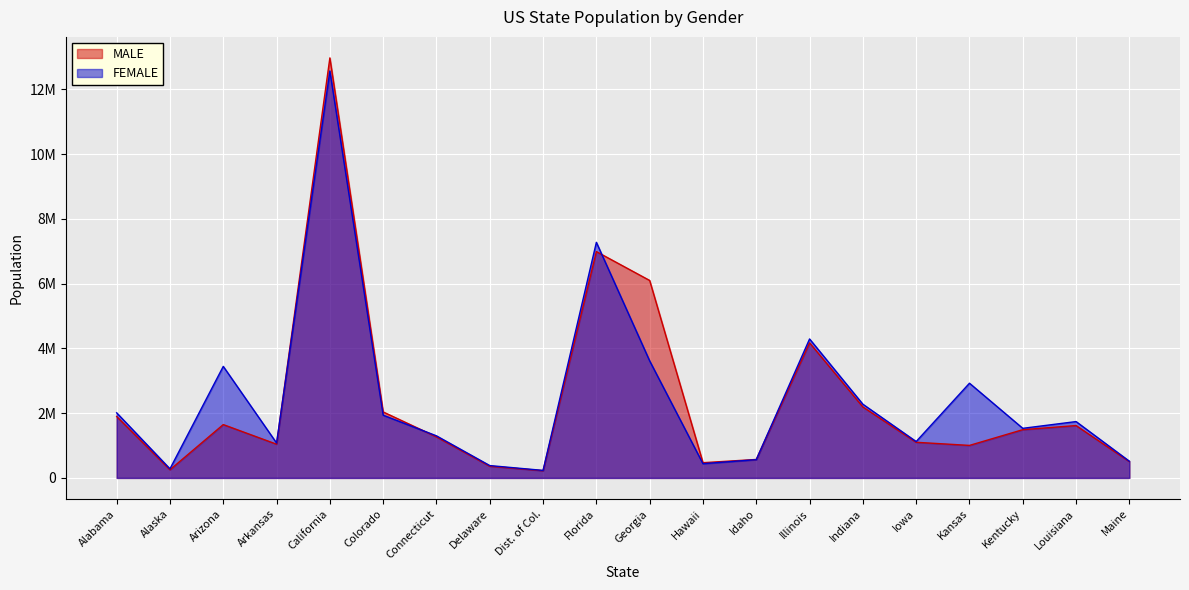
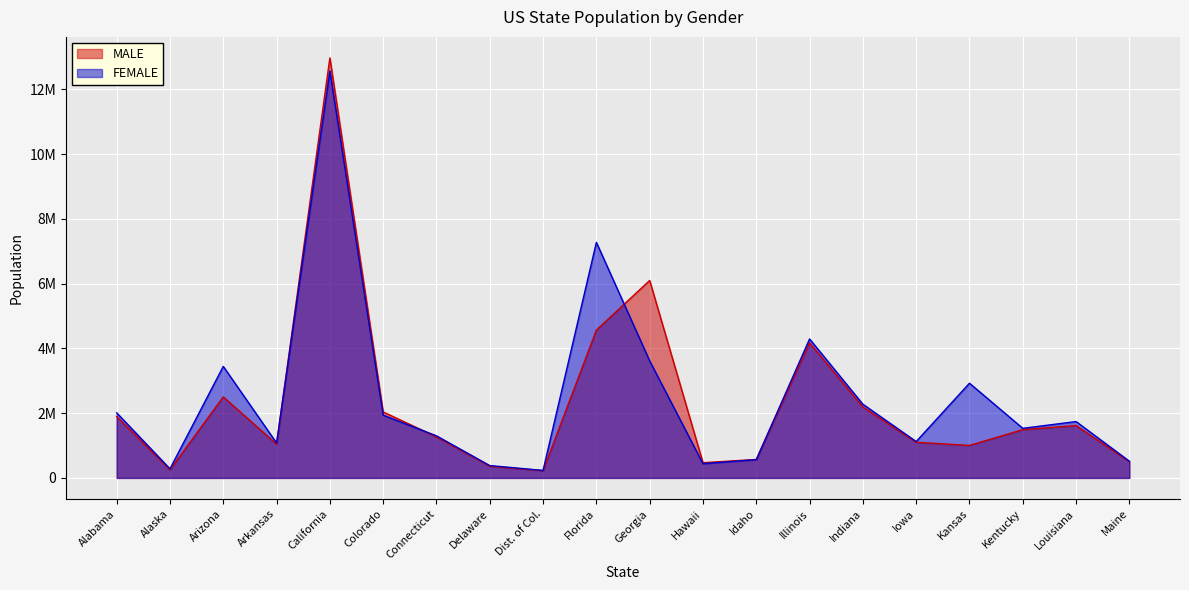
MALE, Arizona: 1600000 -> 2500000
MALE, Florida: 7000000 -> 4600000
